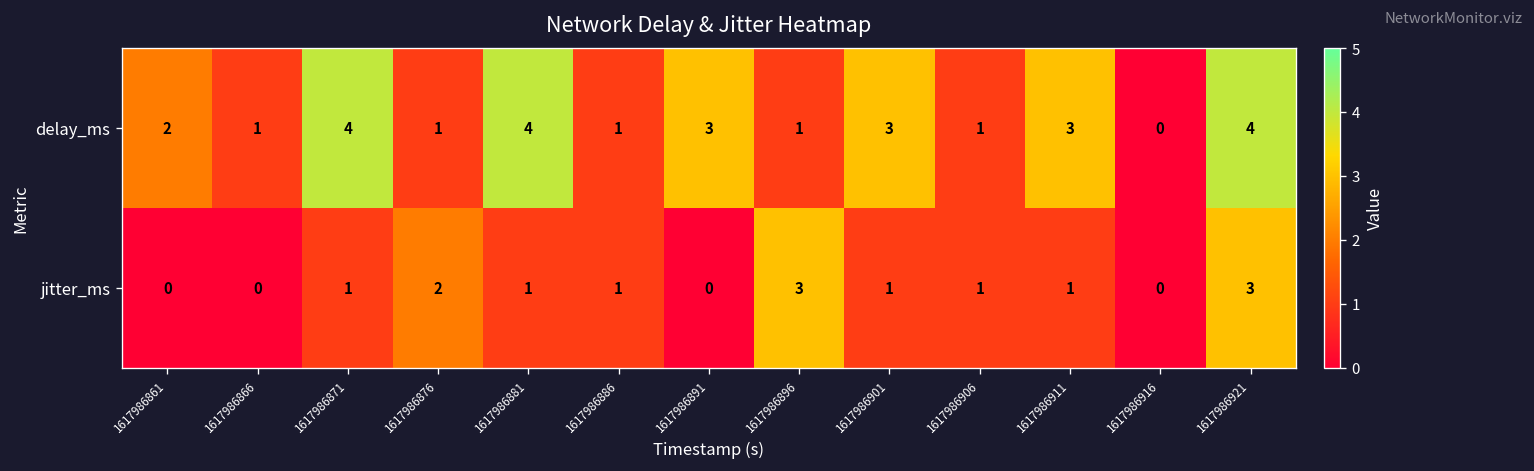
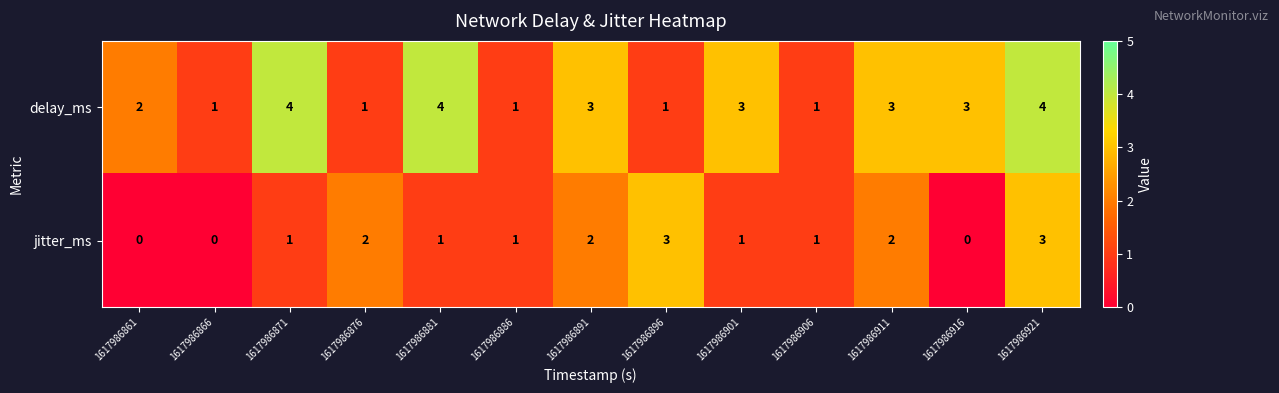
delay_ms, 1617986916: 0 -> 3
jitter_ms, 1617986891: 0 -> 2
jitter_ms, 1617986911: 1 -> 2
